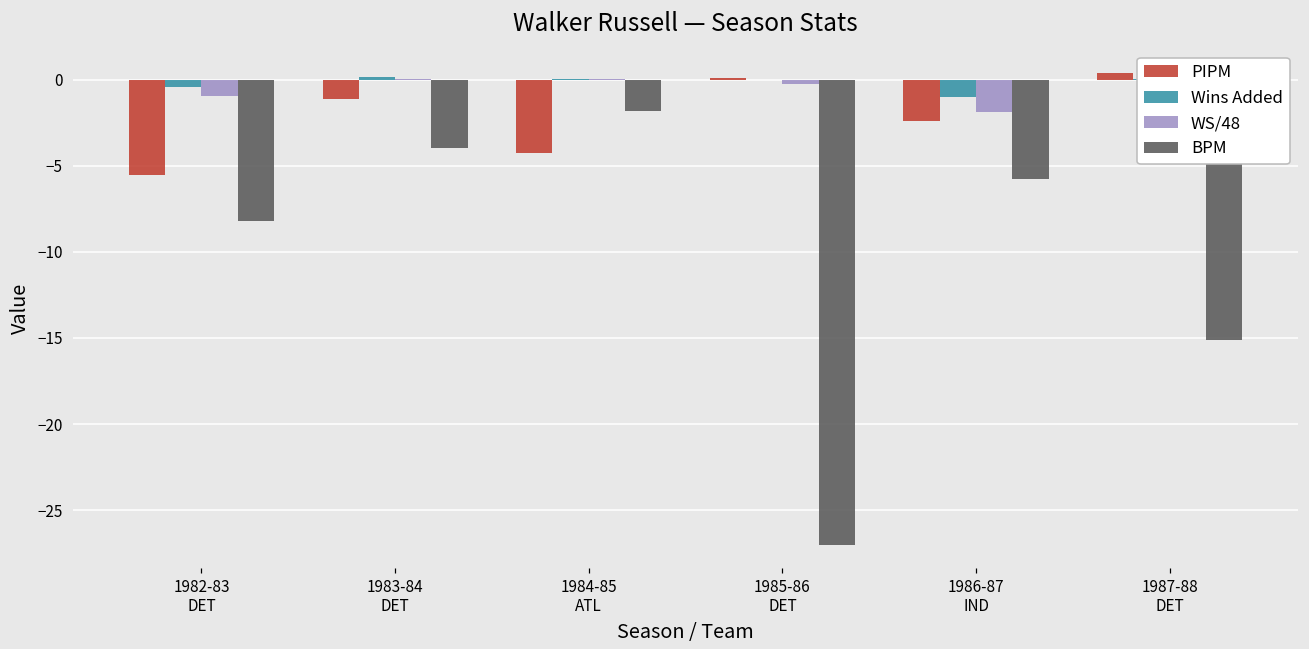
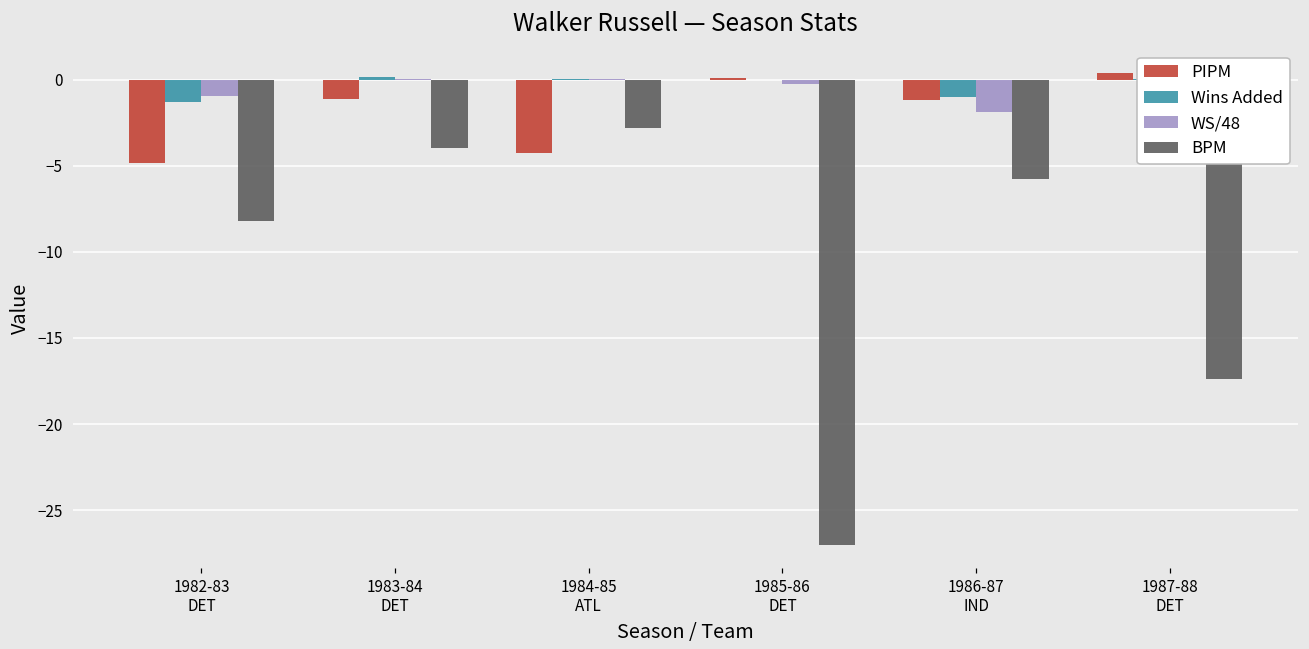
PIPM, 1982-83 DET: -5.6 -> -4.9
Wins Added, 1982-83 DET: -0.4 -> -1.3
BPM, 1984-85 ATL: -1.8 -> -2.8
PIPM, 1986-87 IND: -2.4 -> -1.2
BPM, 1987-88 DET: -15.1 -> -17.4
